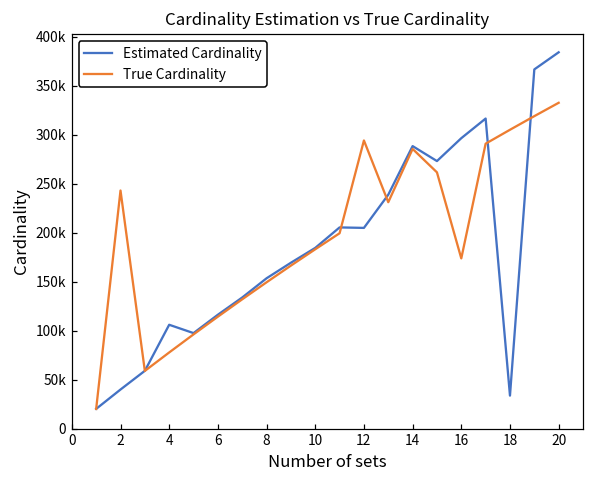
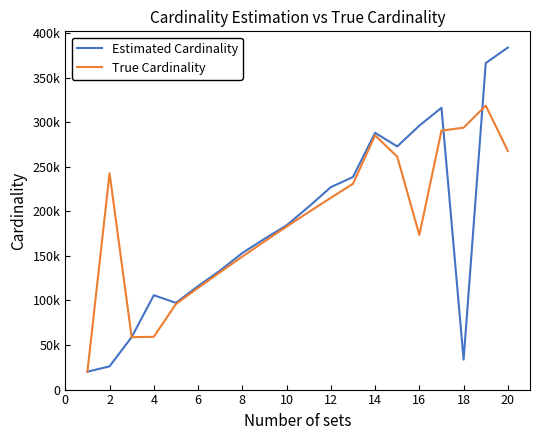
Estimated Cardinality, 2: 40000 -> 30000
True Cardinality, 4: 80000 -> 60000
Estimated Cardinality, 12: 200000 -> 230000
True Cardinality, 12: 290000 -> 220000
True Cardinality, 18: 300000 -> 290000
True Cardinality, 20: 330000 -> 270000
